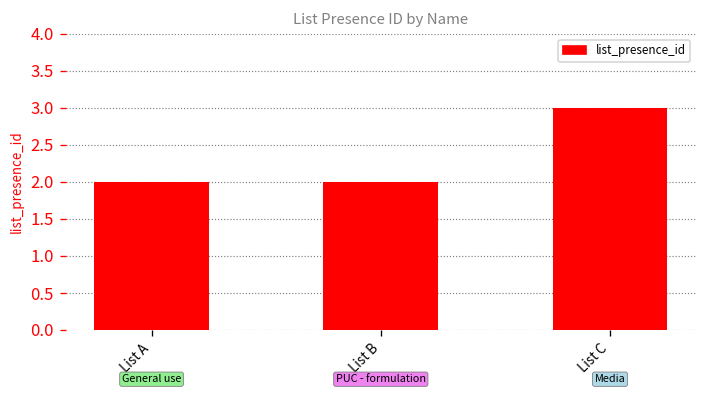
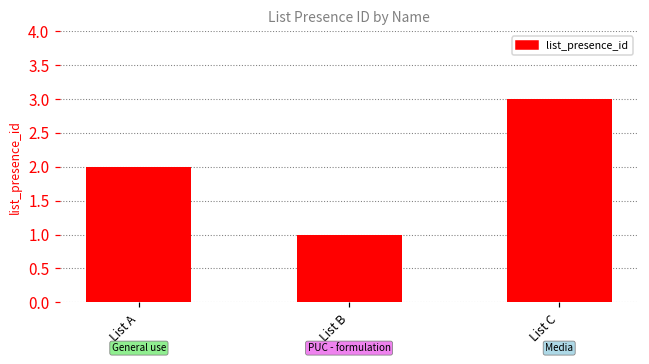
List B: 2 -> 1
